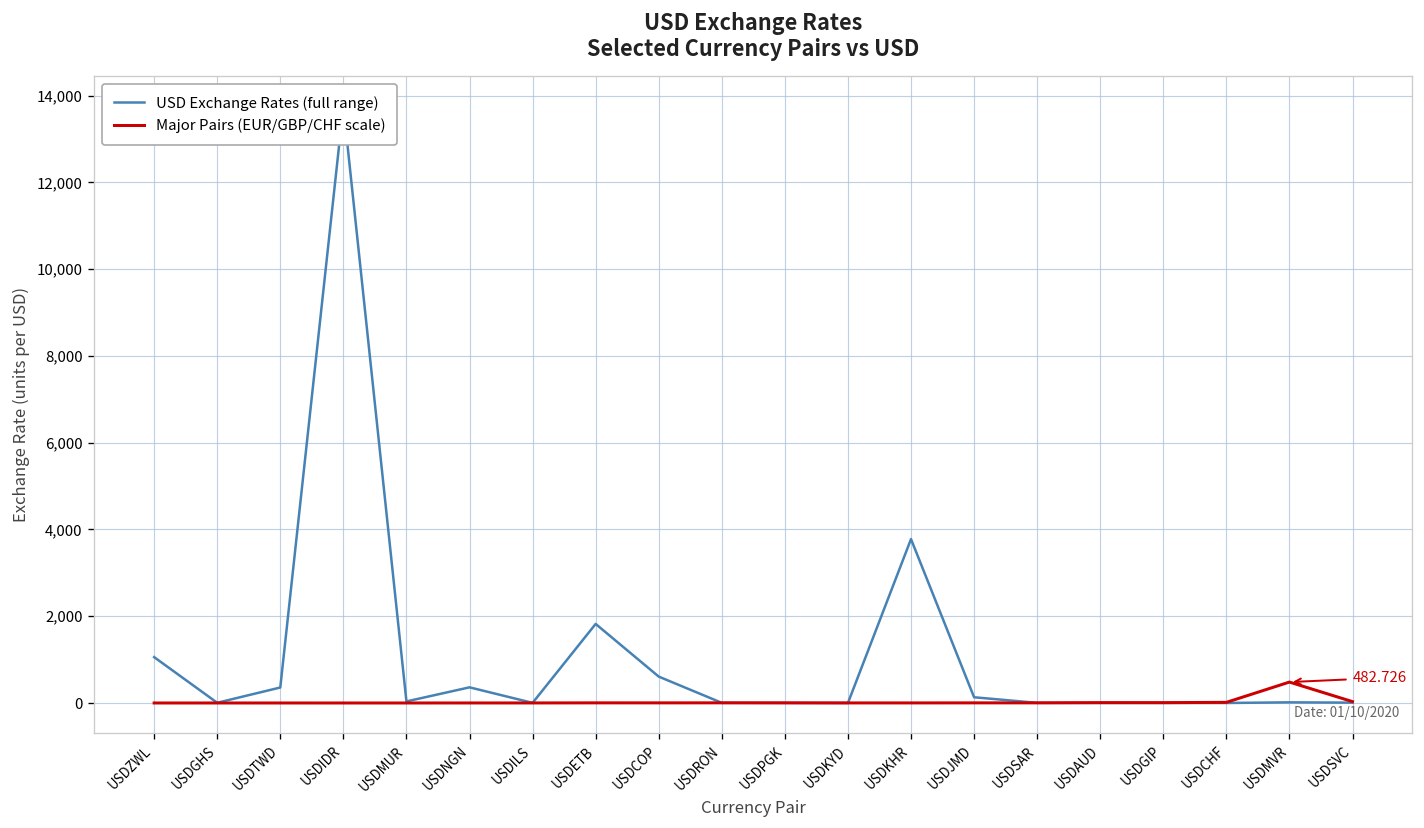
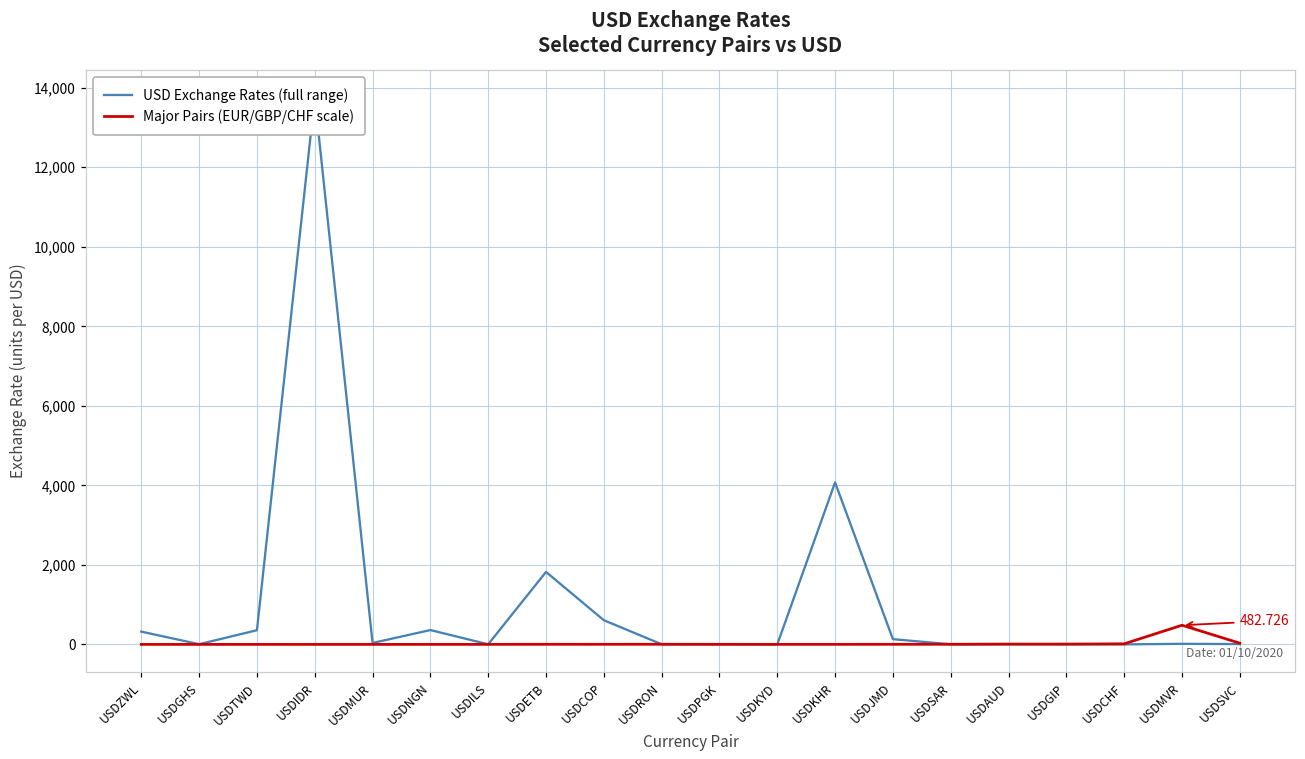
USD Exchange Rates (full range), USDZWL: 1,100 -> 300
USD Exchange Rates (full range), USDKHR: 3,800 -> 4,100
